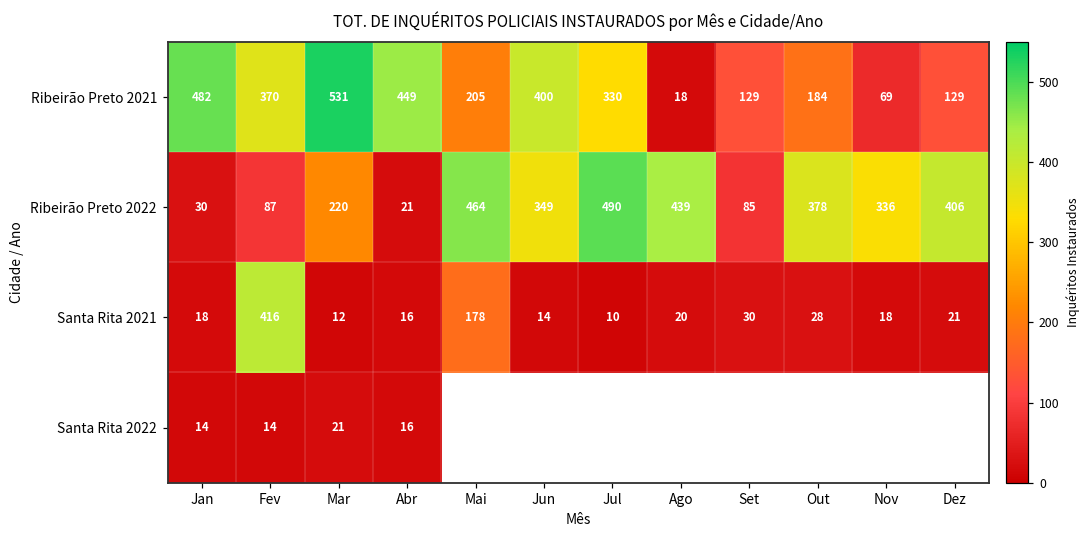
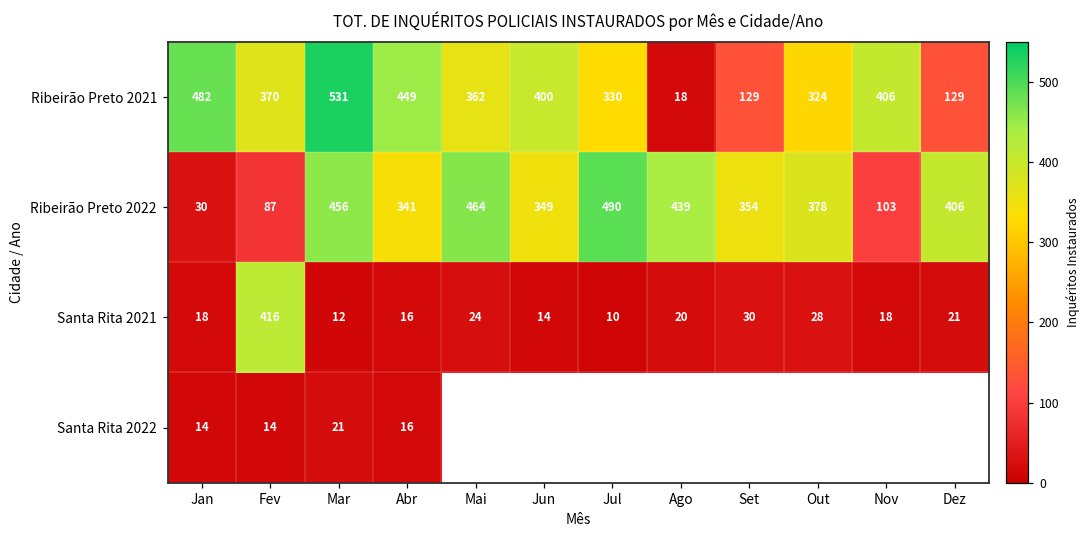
Ribeirão Preto 2021, Mai: 205 -> 362
Ribeirão Preto 2021, Out: 184 -> 324
Ribeirão Preto 2021, Nov: 69 -> 406
Ribeirão Preto 2022, Mar: 220 -> 456
Ribeirão Preto 2022, Abr: 21 -> 341
Ribeirão Preto 2022, Set: 85 -> 354
Ribeirão Preto 2022, Nov: 336 -> 103
Santa Rita 2021, Mai: 178 -> 24
